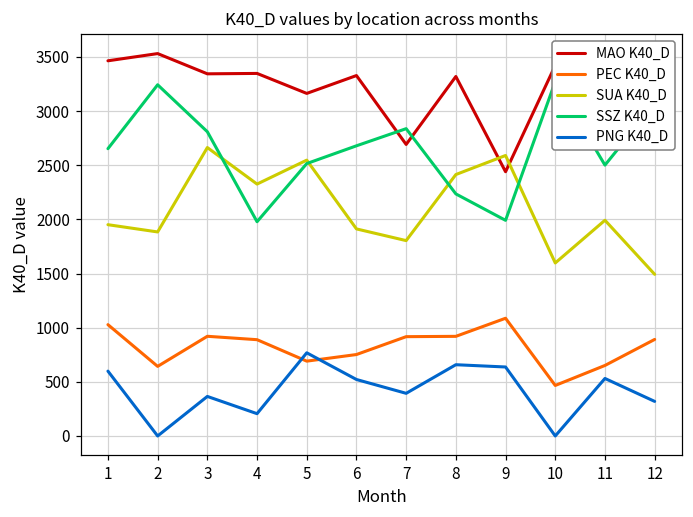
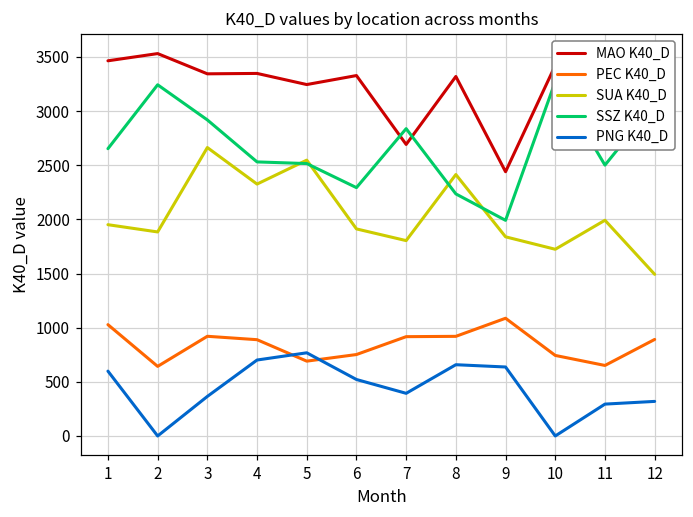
SSZ K40_D, 3: 2800 -> 2900
SSZ K40_D, 4: 2000 -> 2500
PNG K40_D, 4: 200 -> 700
MAO K40_D, 5: 3160 -> 3240
SSZ K40_D, 6: 2700 -> 2300
SUA K40_D, 9: 2600 -> 1800
PEC K40_D, 10: 500 -> 700
SUA K40_D, 10: 1600 -> 1700
PNG K40_D, 11: 500 -> 300
